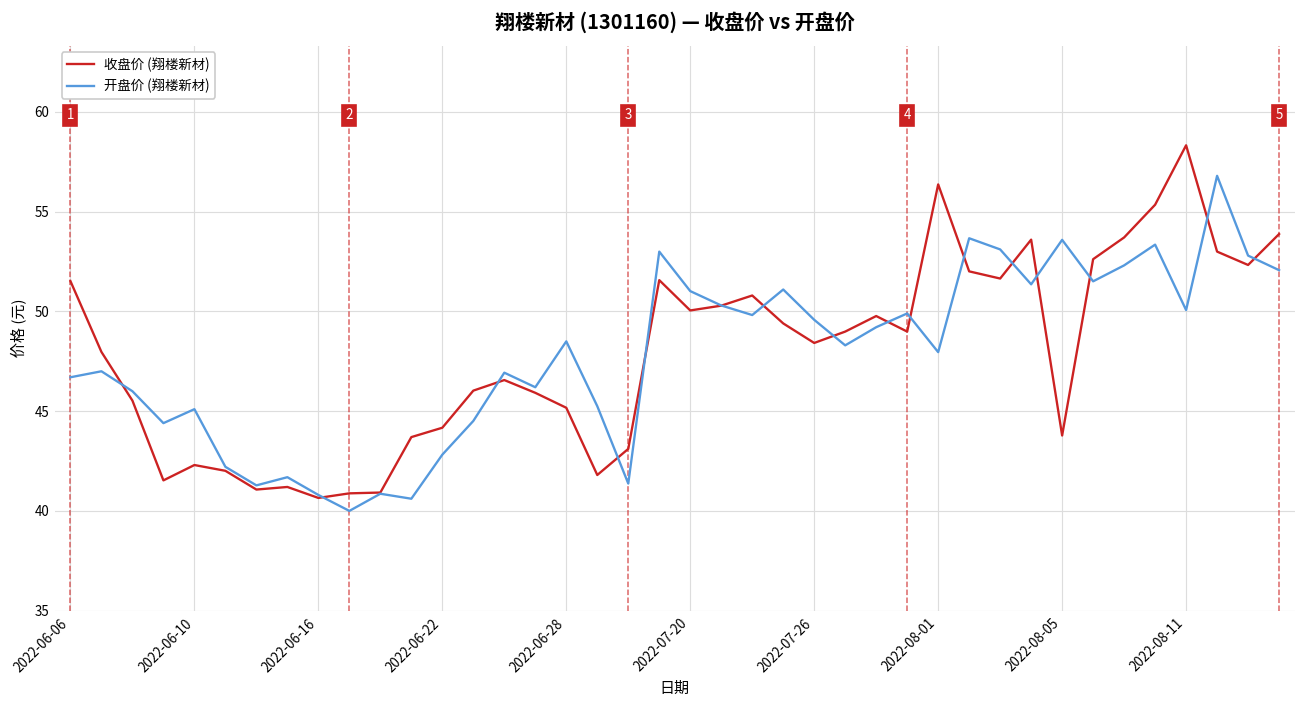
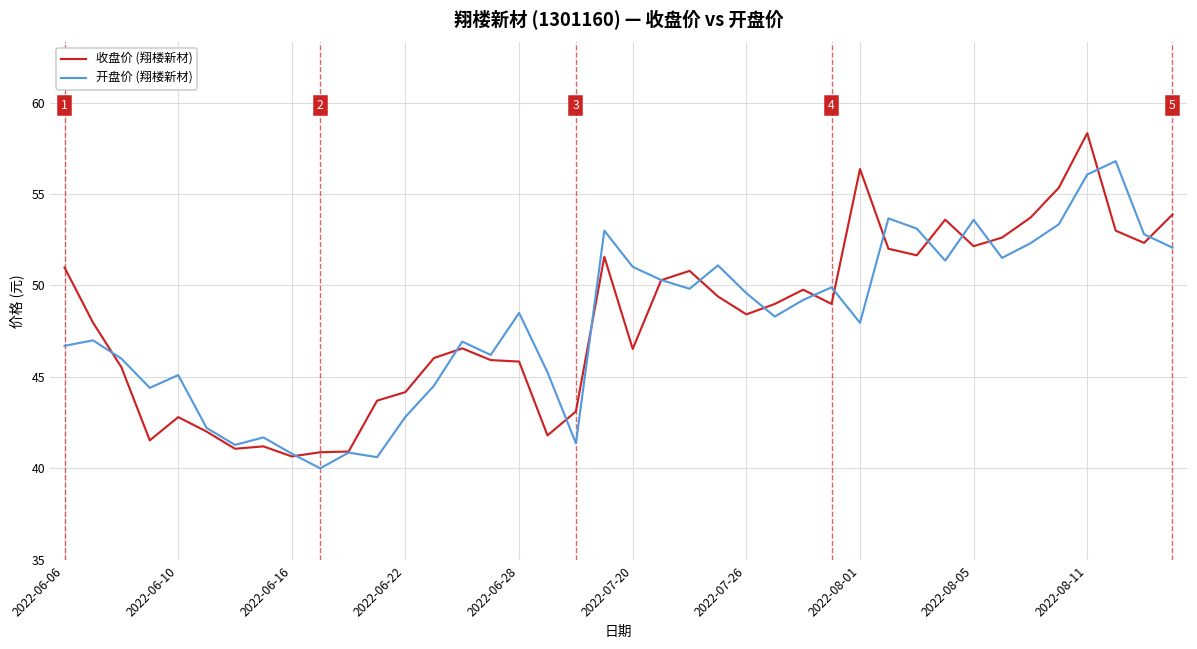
收盘价 (翔楼新材), 2022-06-06: 51.5 -> 51.0
收盘价 (翔楼新材), 2022-06-10: 42.3 -> 42.8
收盘价 (翔楼新材), 2022-06-28: 45.2 -> 45.8
收盘价 (翔楼新材), 2022-07-20: 50.1 -> 46.5
收盘价 (翔楼新材), 2022-08-05: 43.8 -> 52.2
开盘价 (翔楼新材), 2022-08-11: 50.1 -> 56.1
